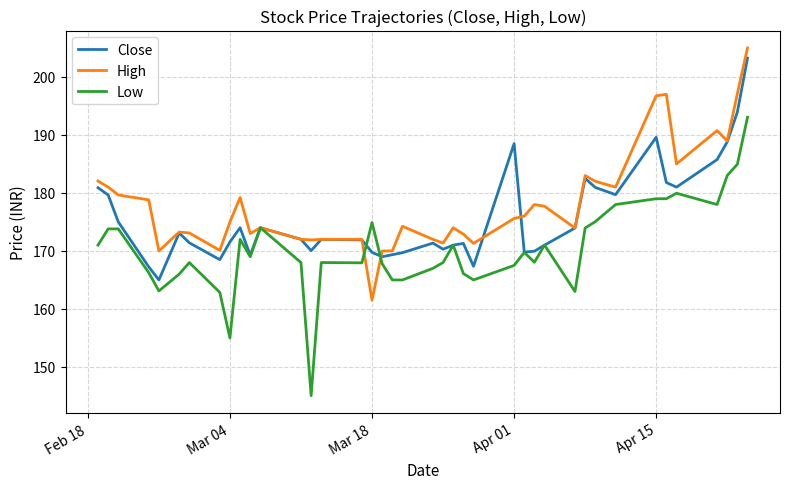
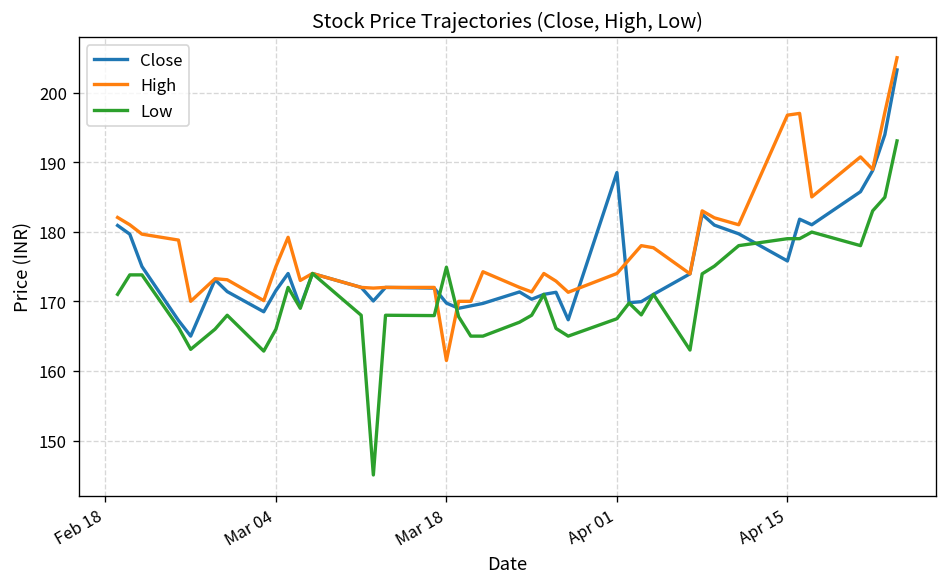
Low, Mar 04: 155 -> 166
High, Apr 01: 176 -> 174
Close, Apr 15: 190 -> 176
